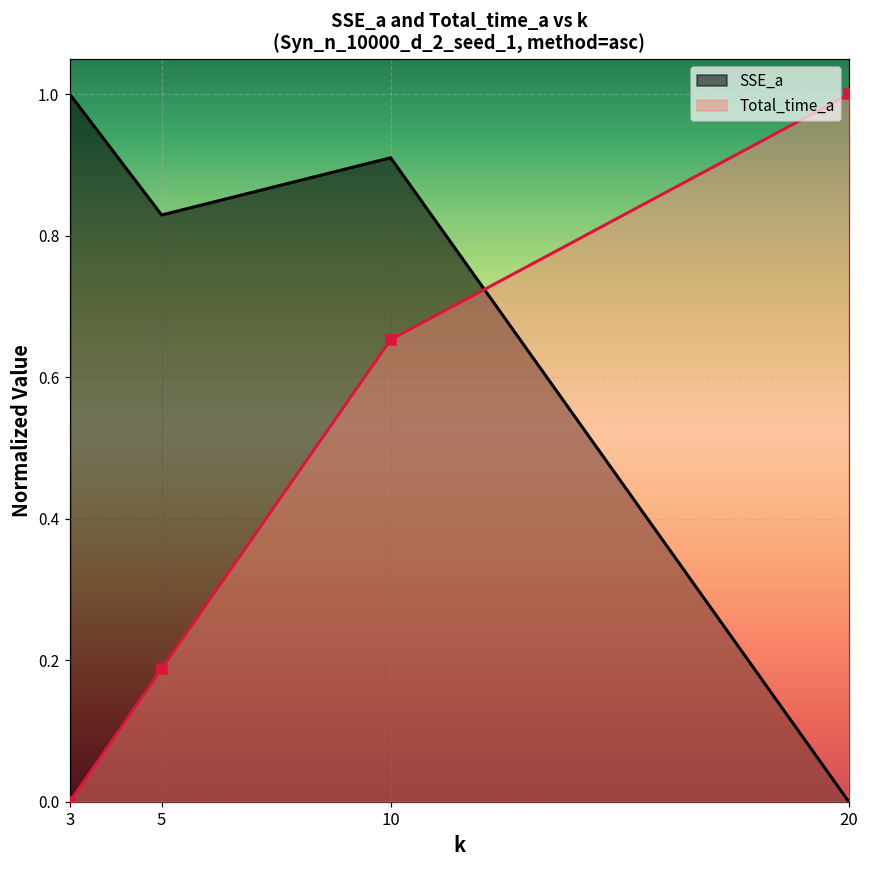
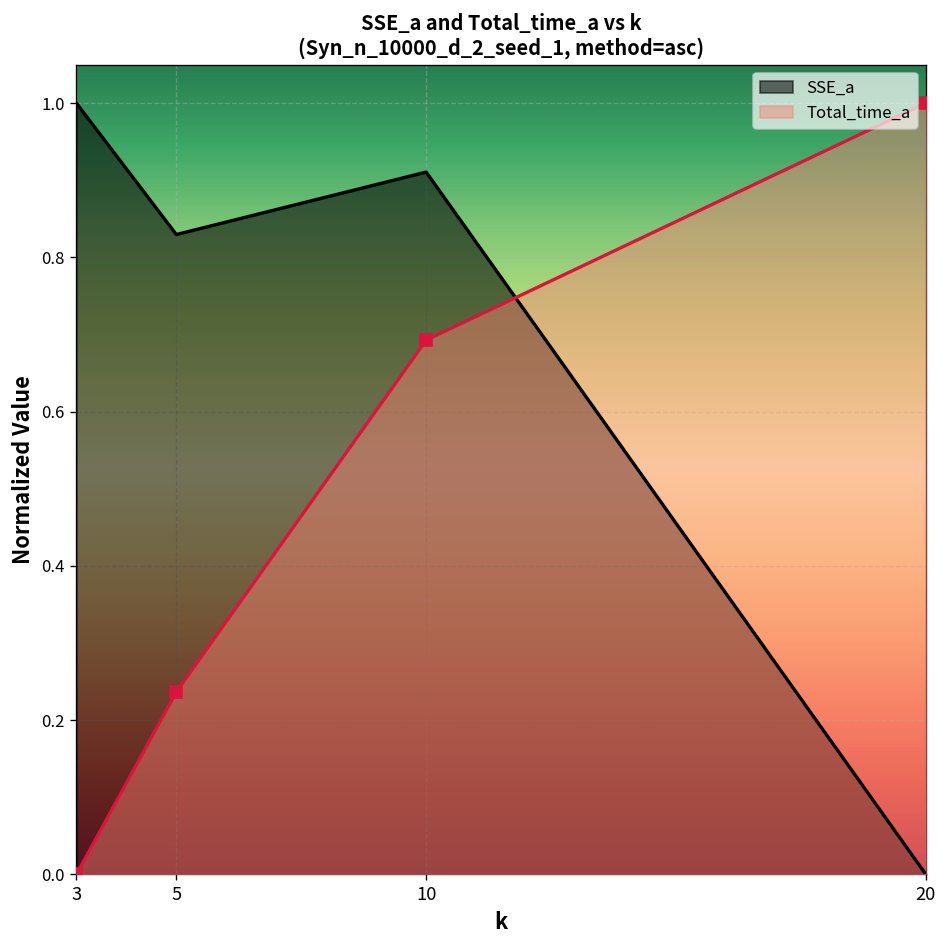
Total_time_a, 5: 0.19 -> 0.24
Total_time_a, 10: 0.65 -> 0.69
